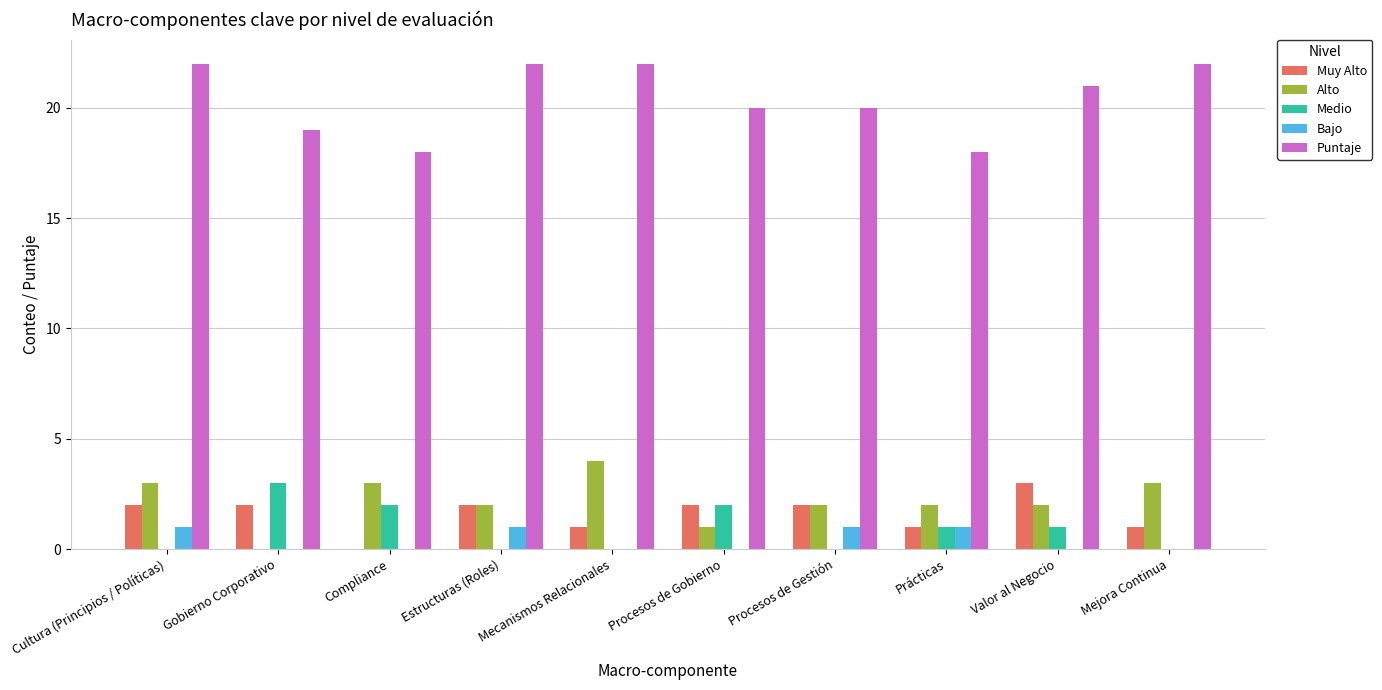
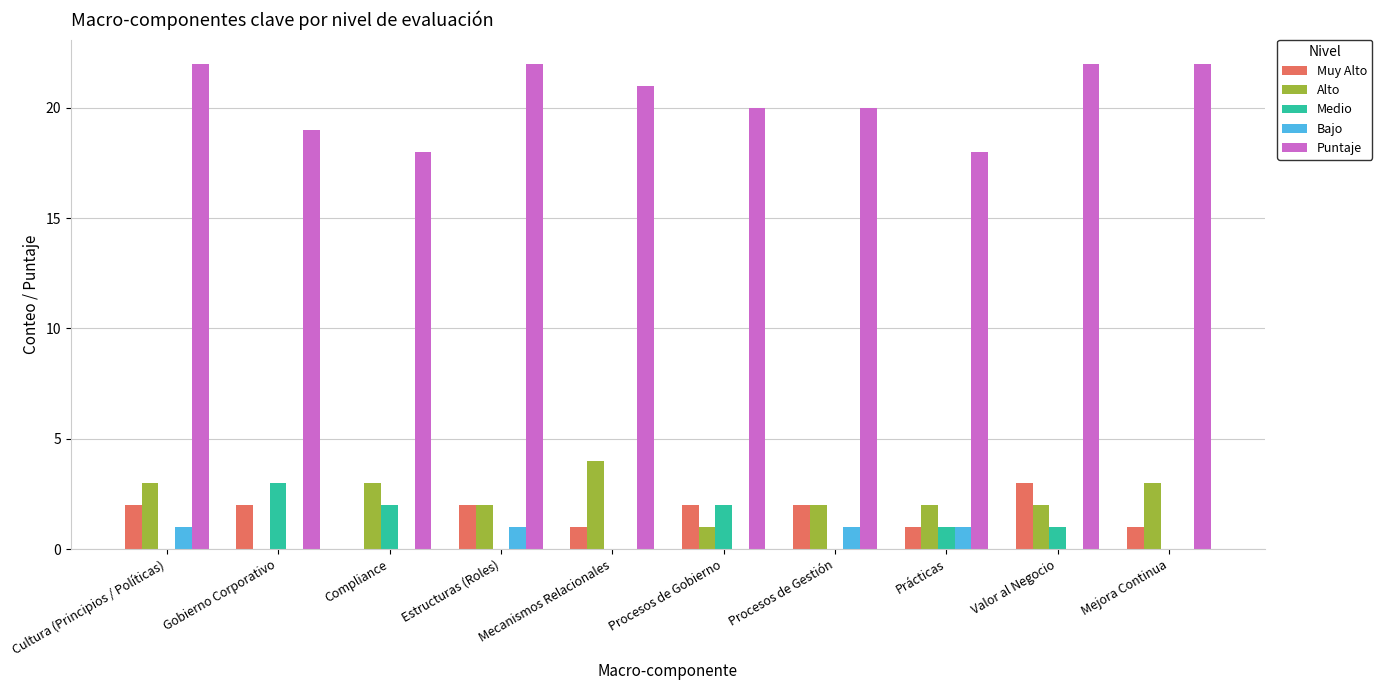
Puntaje, Mecanismos Relacionales: 22 -> 21
Puntaje, Valor al Negocio: 21 -> 22
